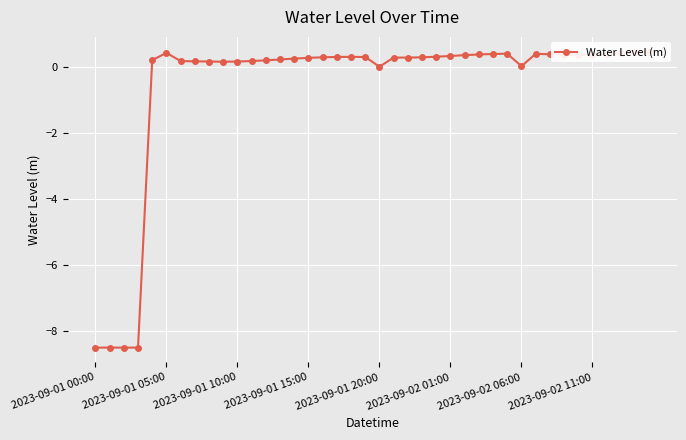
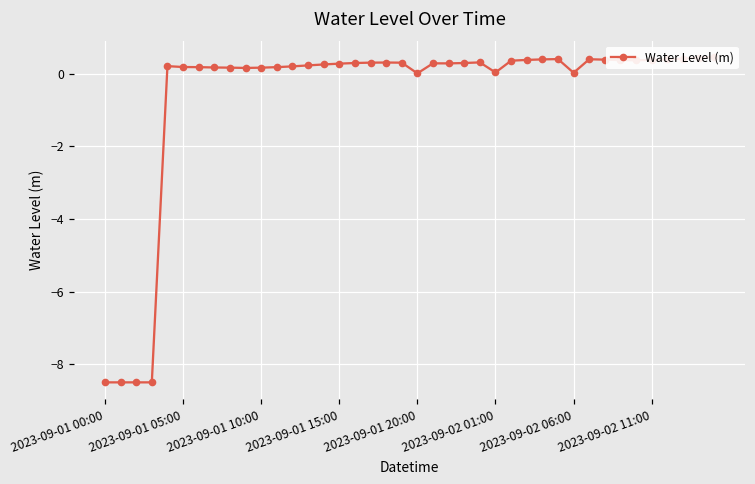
2023-09-01 05:00: 0.4 -> 0.2
2023-09-02 01:00: 0.3 -> 0.0
